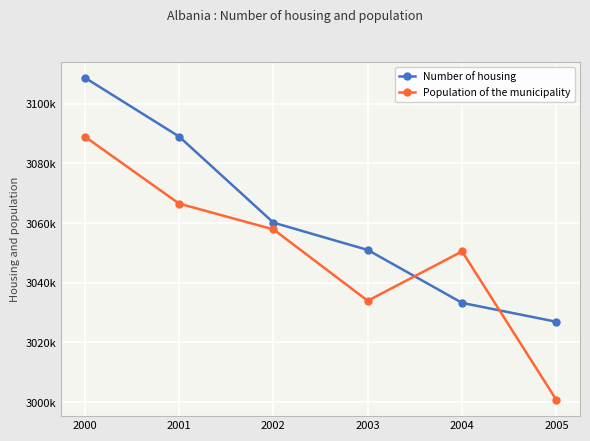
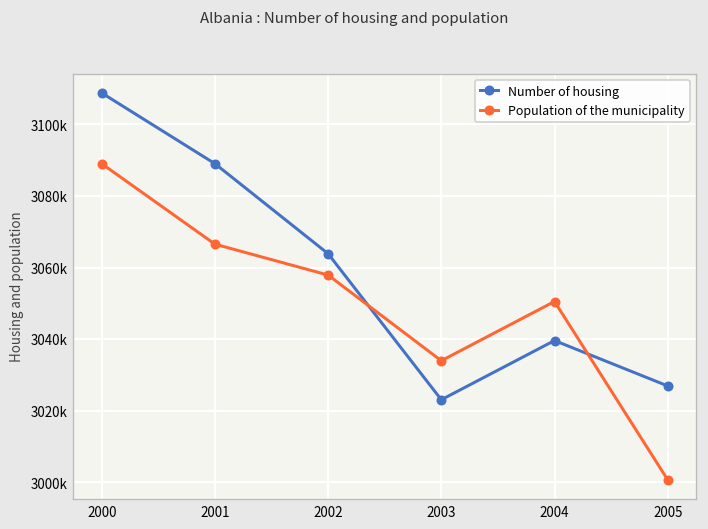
Number of housing, 2002: 3060000 -> 3064000
Number of housing, 2003: 3051000 -> 3023000
Number of housing, 2004: 3033000 -> 3040000
